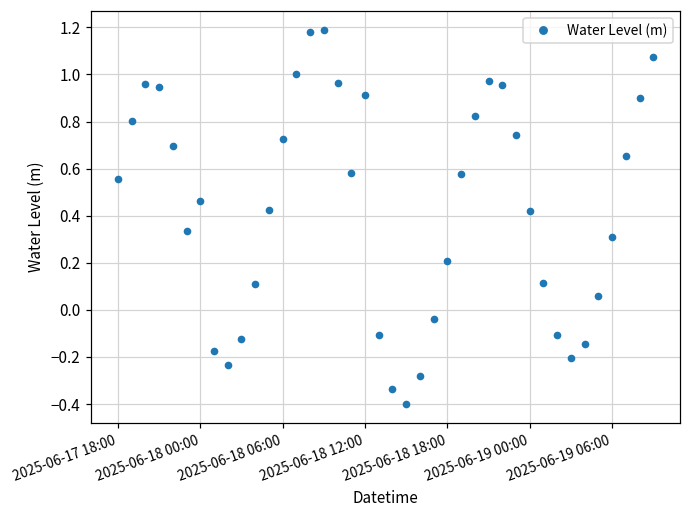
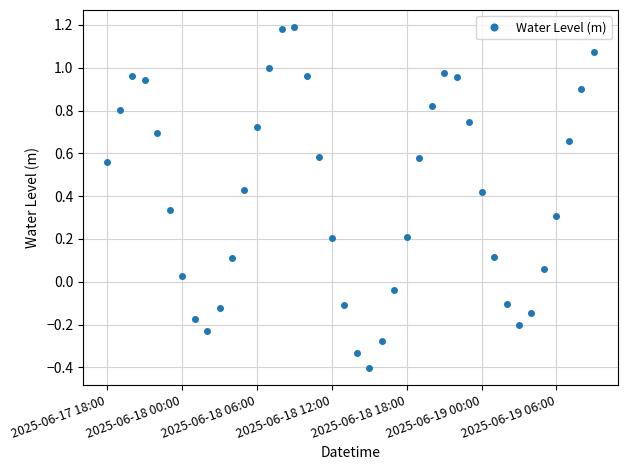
2025-06-18 00:00: 0.46 -> 0.03
2025-06-18 12:00: 0.91 -> 0.21
